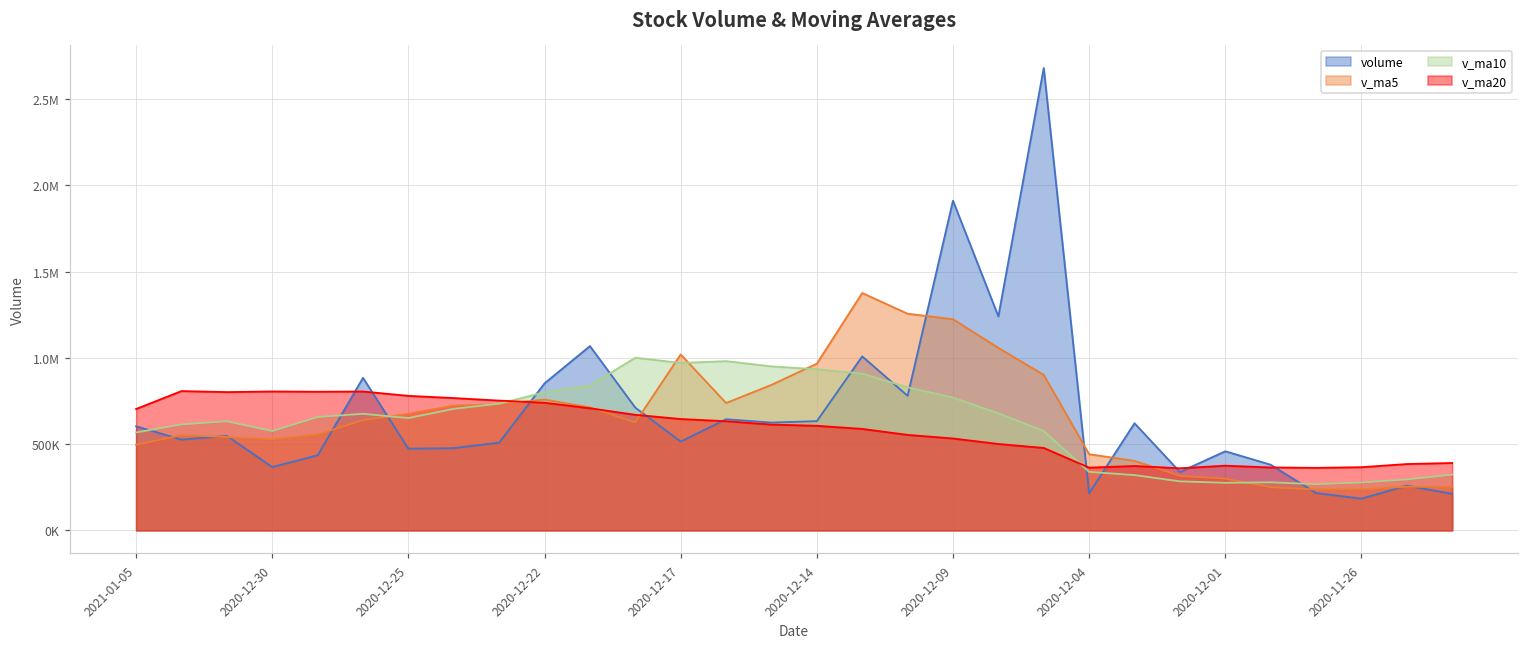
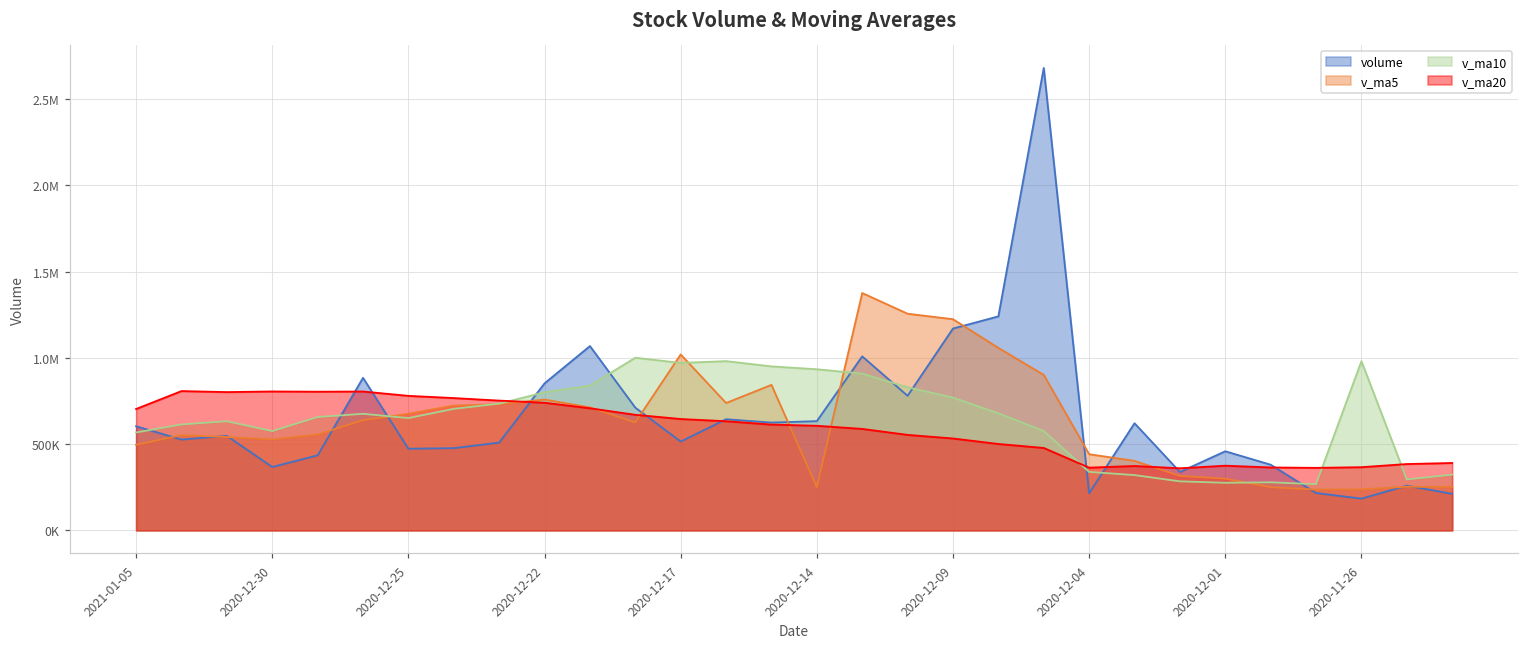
v_ma5, 2020-12-14: 970000 -> 250000
volume, 2020-12-09: 1910000 -> 1170000
v_ma10, 2020-11-26: 280000 -> 980000
